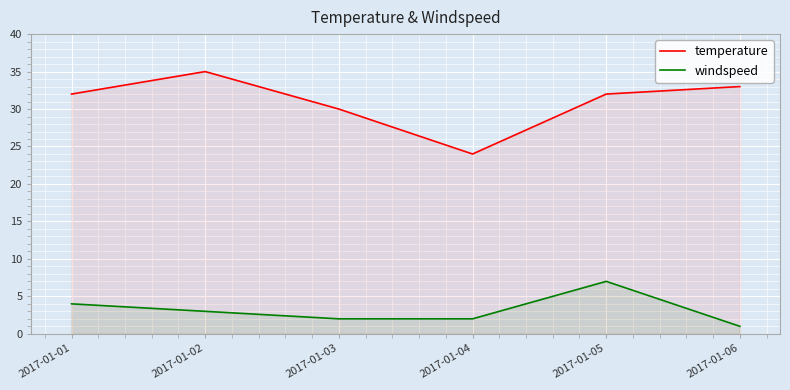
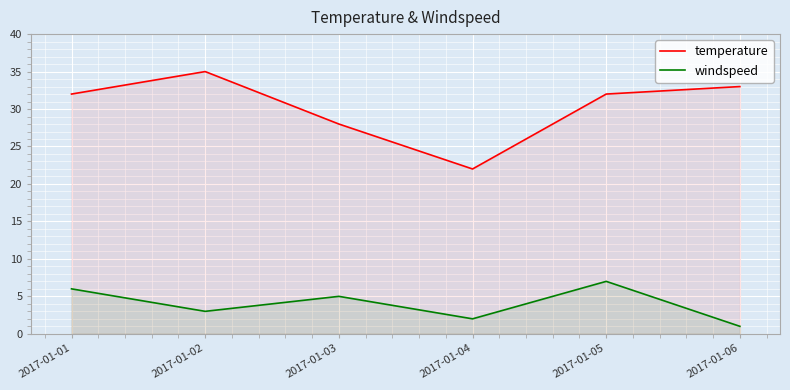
windspeed, 2017-01-01: 4 -> 6
temperature, 2017-01-03: 30 -> 28
windspeed, 2017-01-03: 2 -> 5
temperature, 2017-01-04: 24 -> 22
